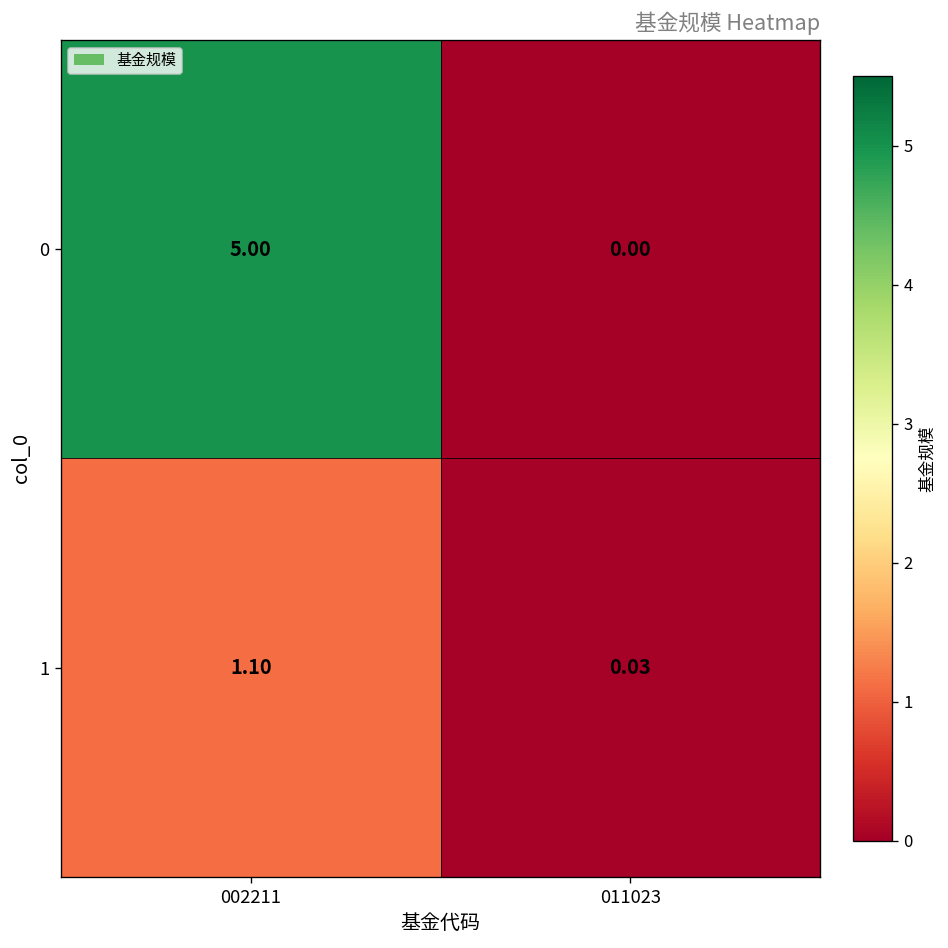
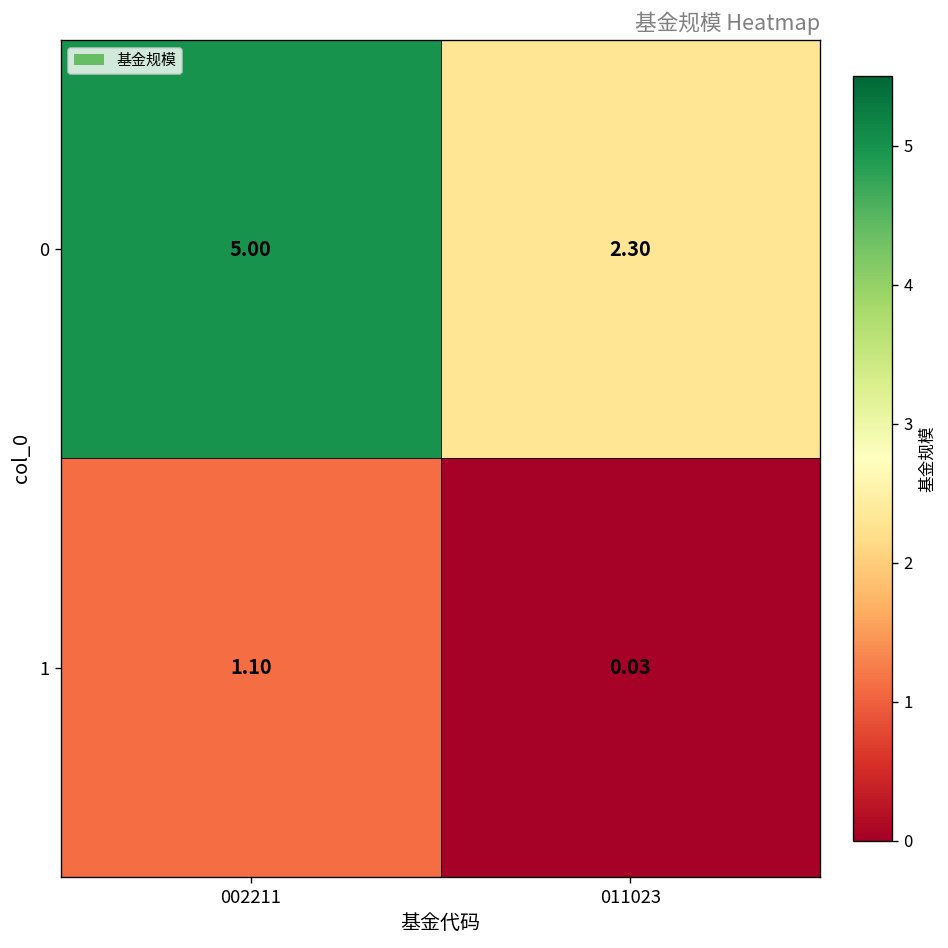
0, 011023: 0.00 -> 2.30
